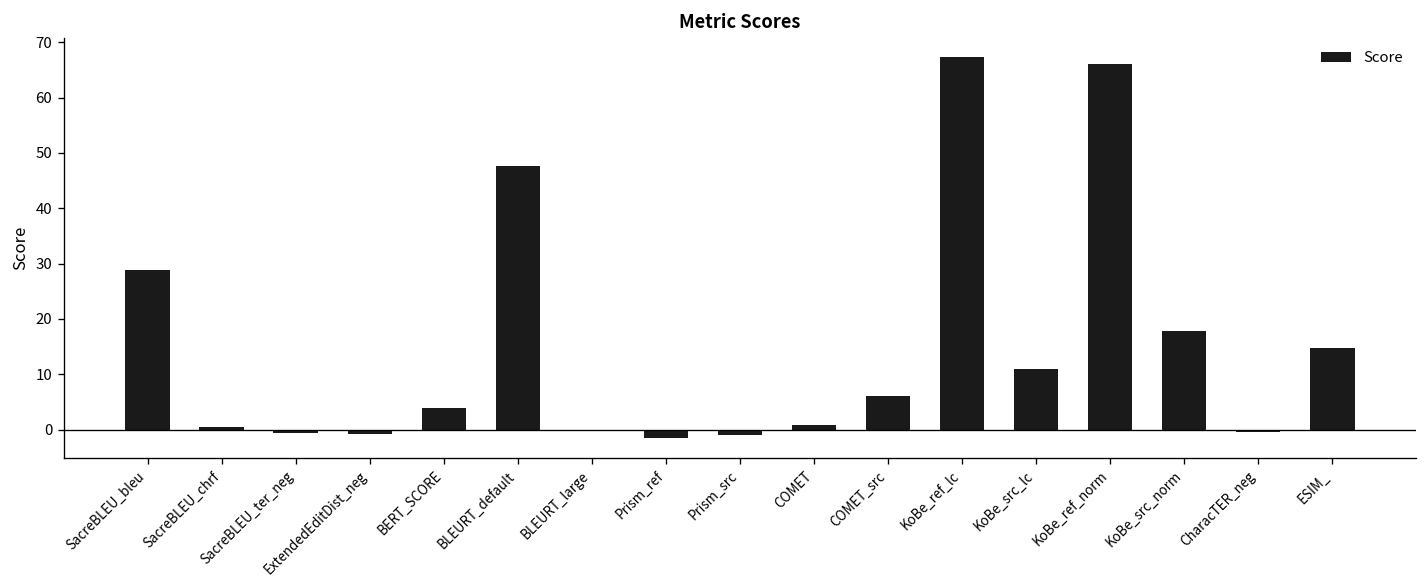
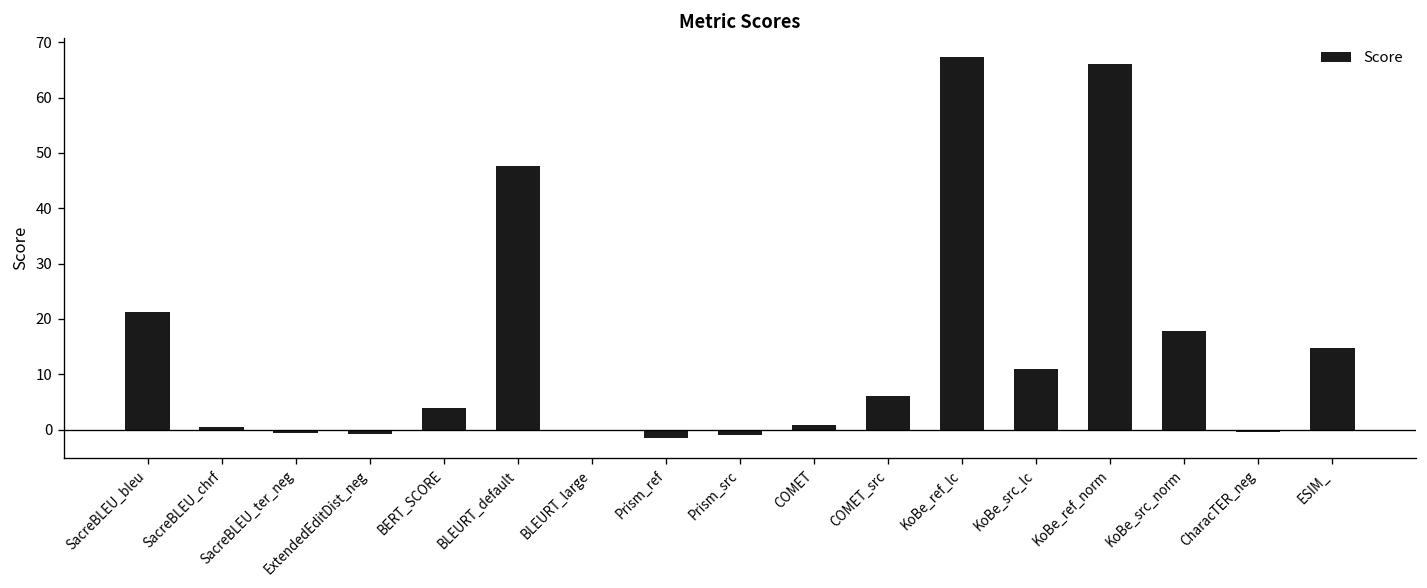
SacreBLEU_bleu: 29 -> 21
